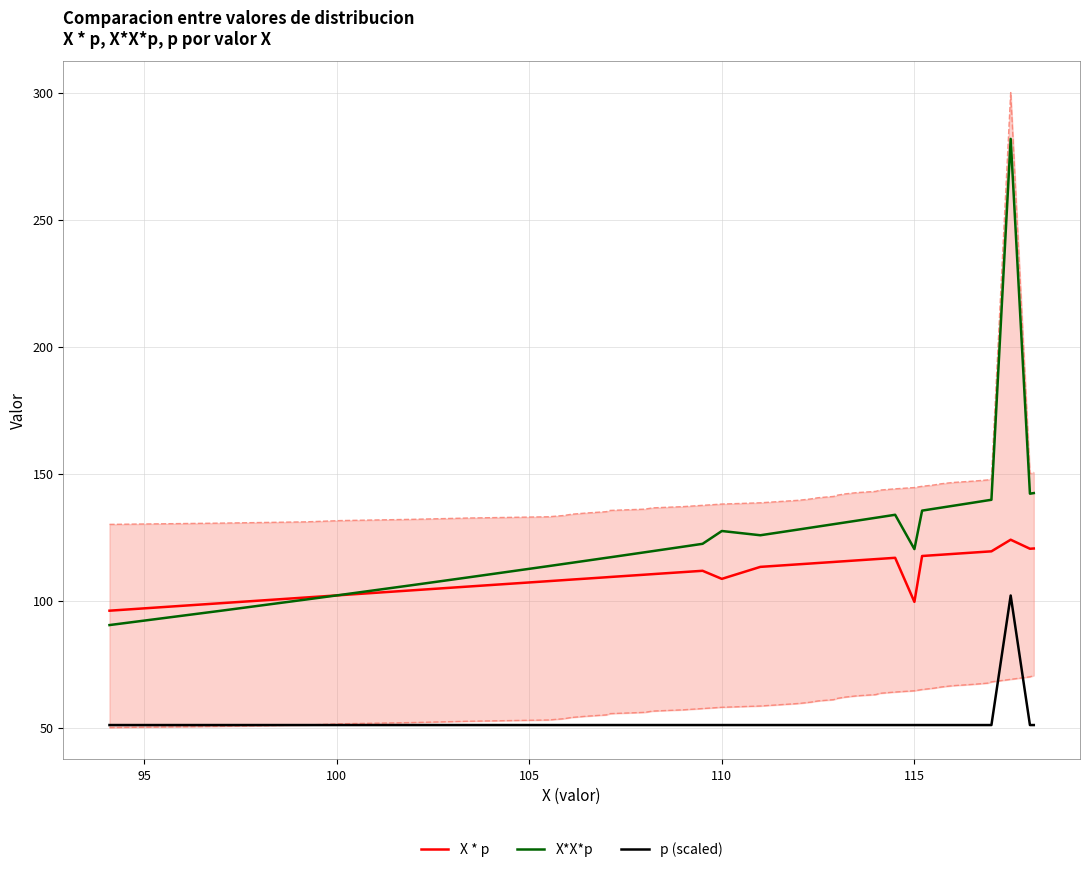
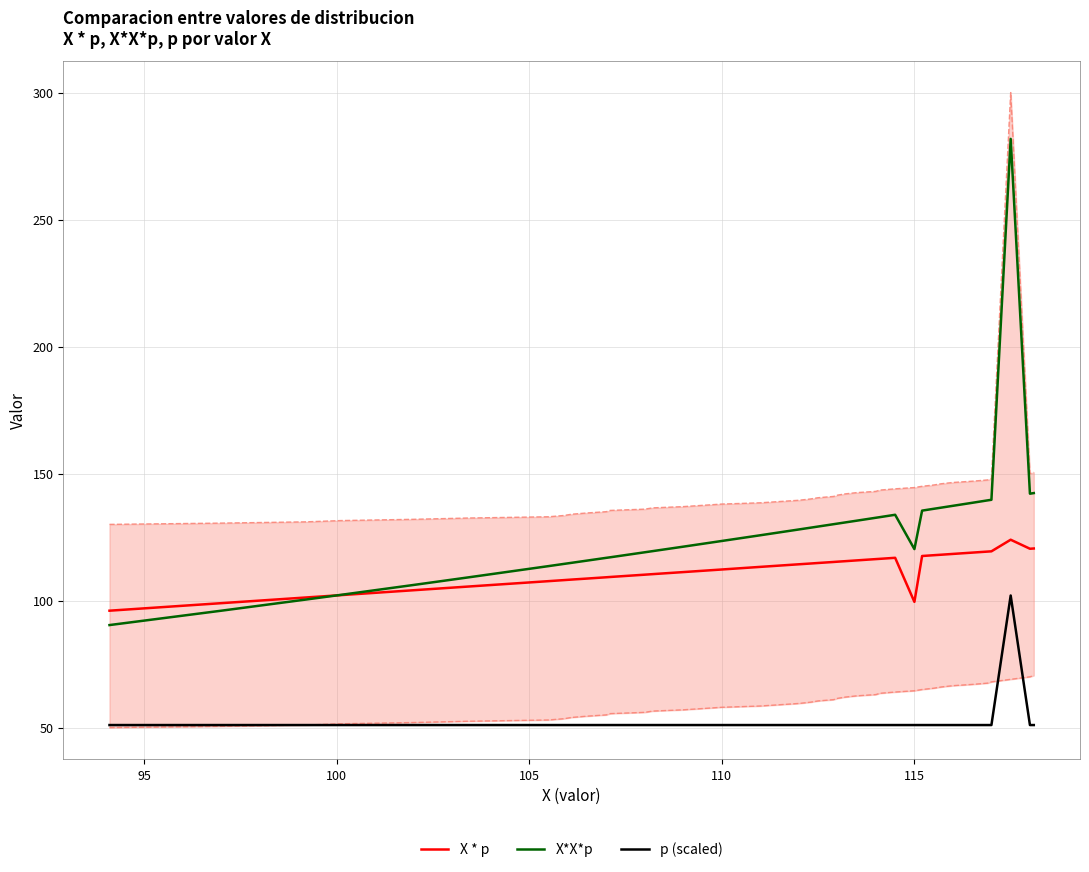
X * p, 110: 109 -> 112
X*X*p, 110: 127 -> 123
